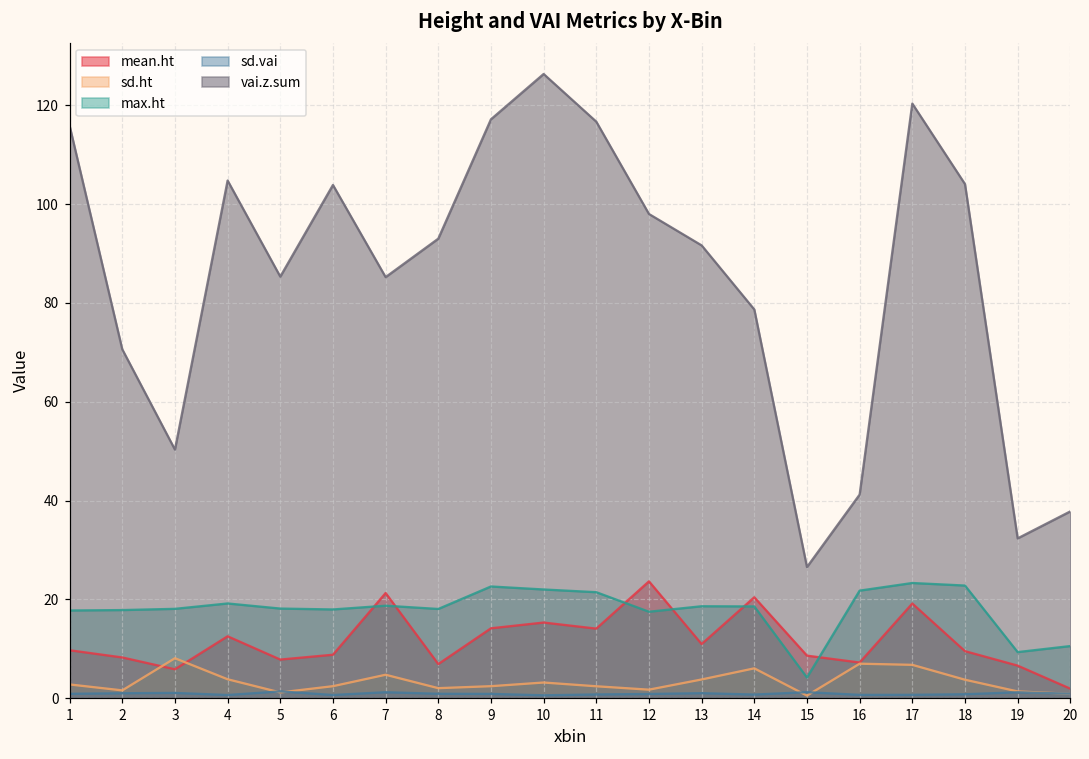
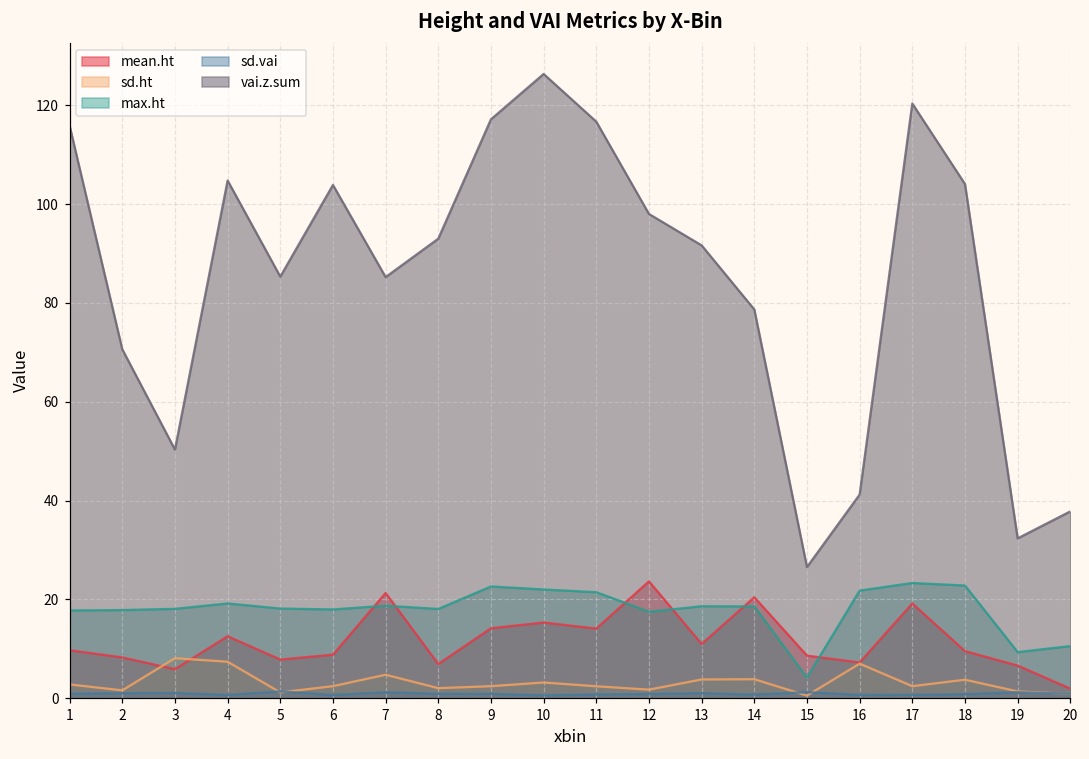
sd.ht, 4: 4 -> 7
sd.ht, 14: 6 -> 4
sd.ht, 17: 7 -> 2
